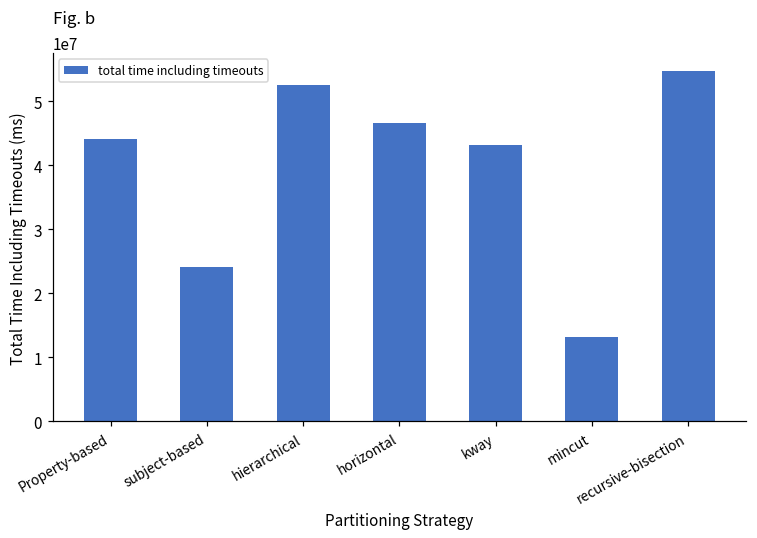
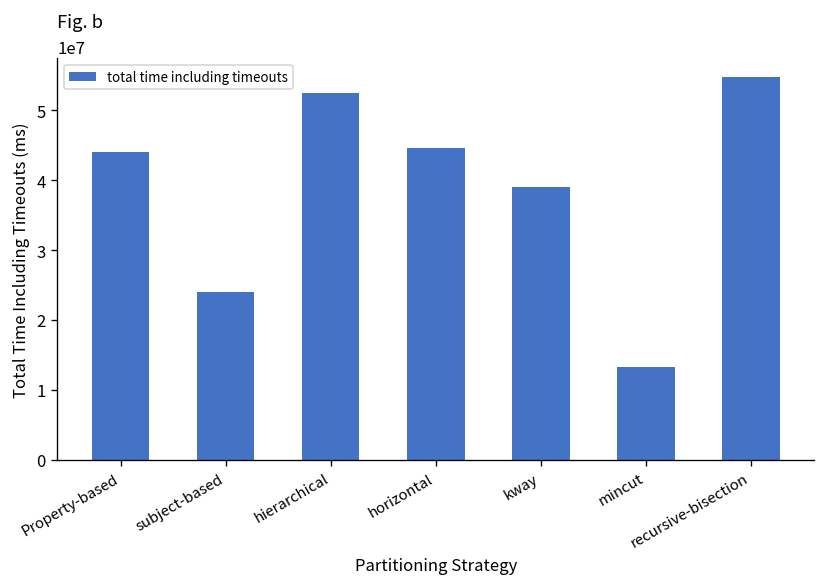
horizontal: 47000000 -> 45000000
kway: 43000000 -> 39000000
